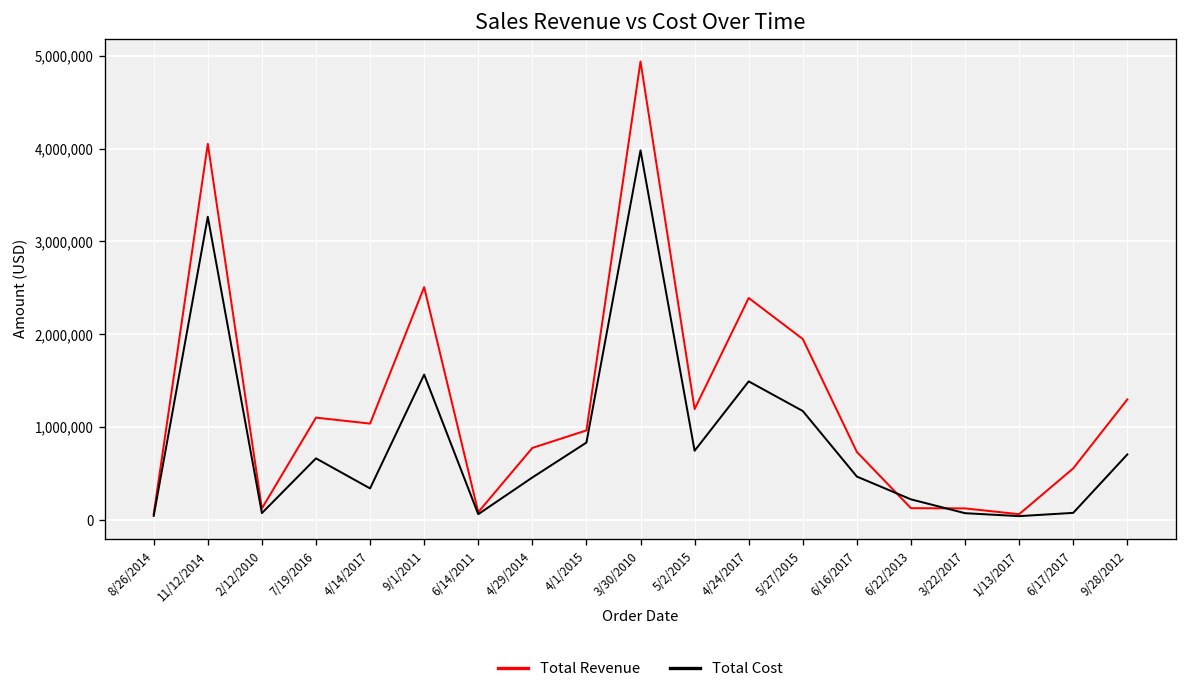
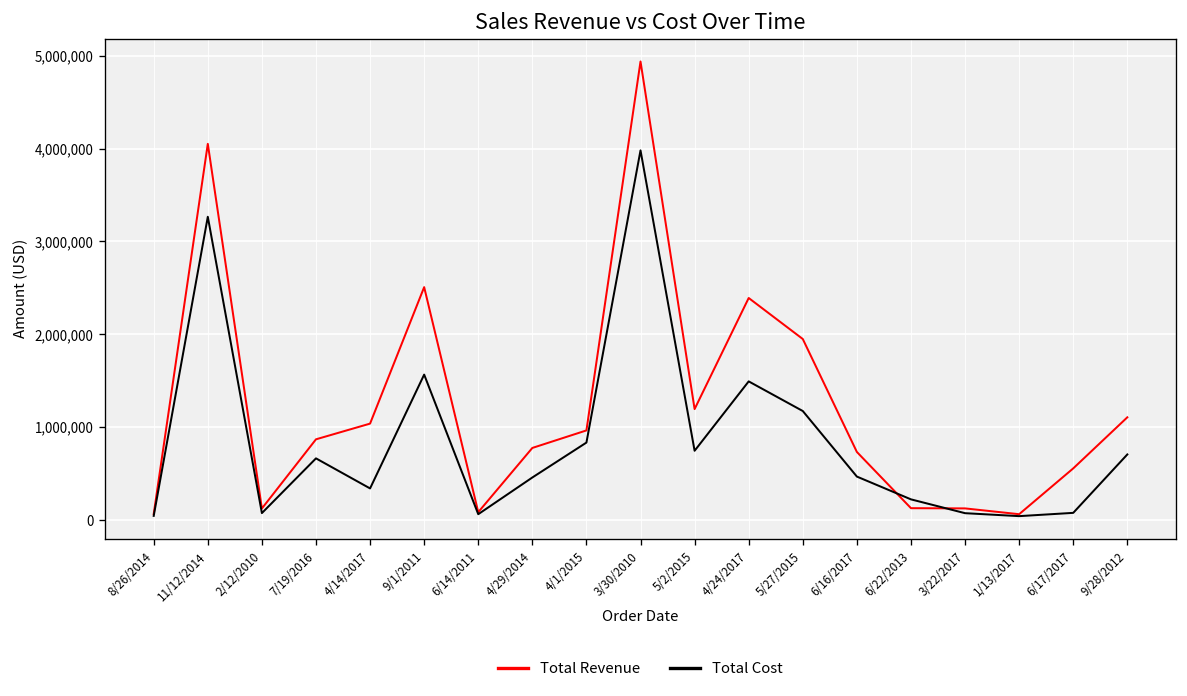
Total Revenue, 7/19/2016: 1,100,000 -> 900,000
Total Revenue, 9/28/2012: 1,300,000 -> 1,100,000
